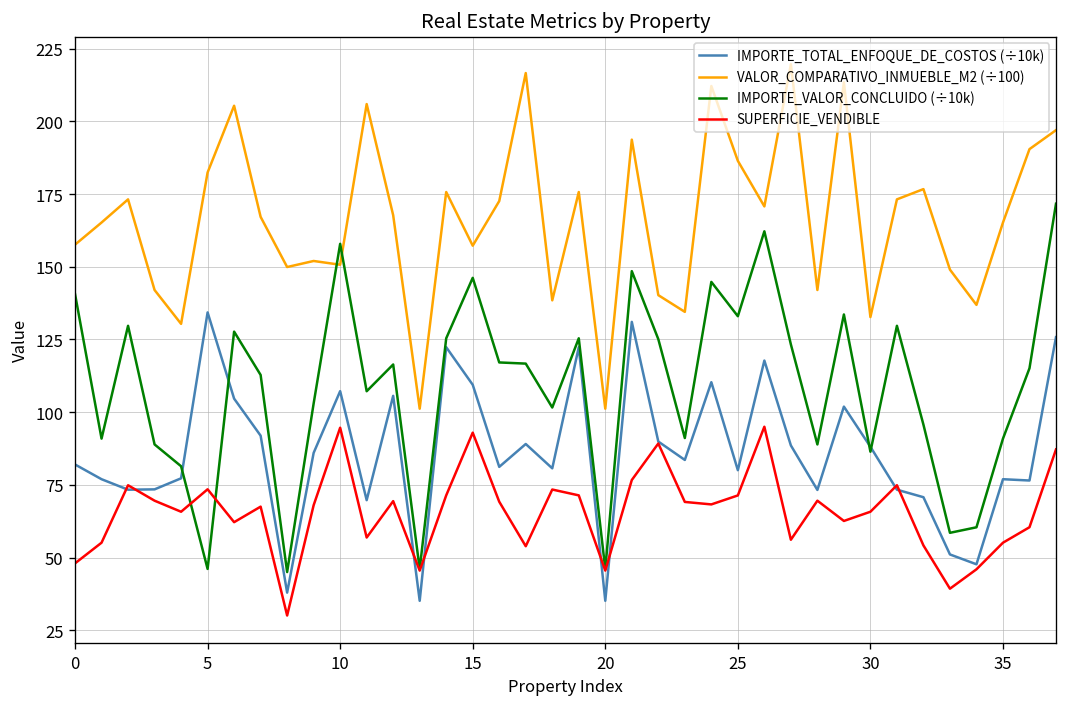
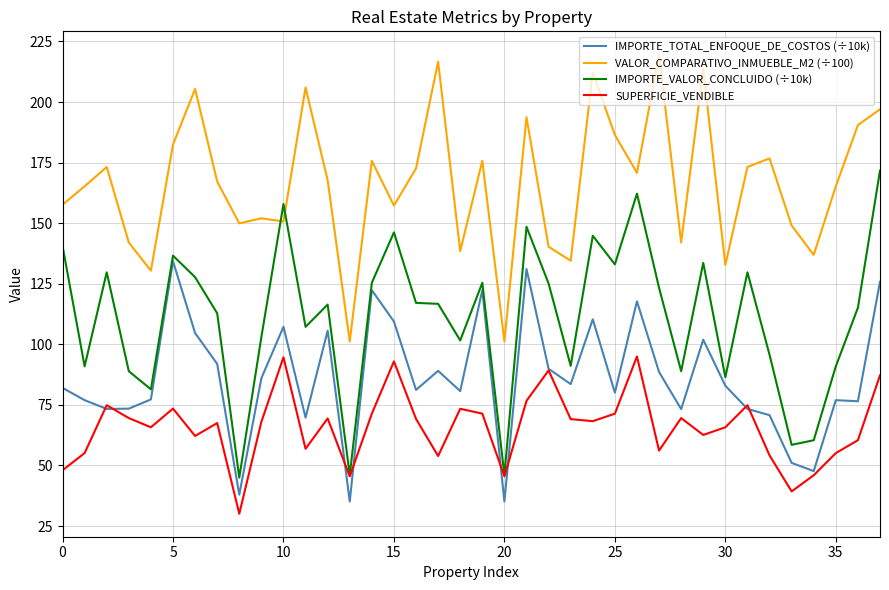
IMPORTE_VALOR_CONCLUIDO (÷10k), 5: 46 -> 137
IMPORTE_TOTAL_ENFOQUE_DE_COSTOS (÷10k), 30: 88 -> 83
